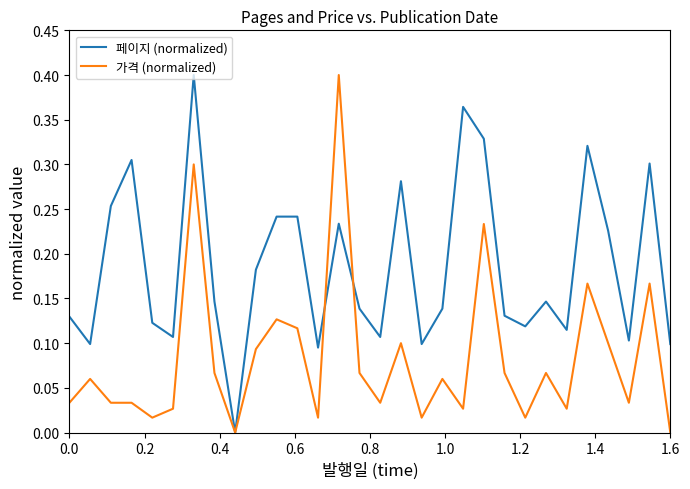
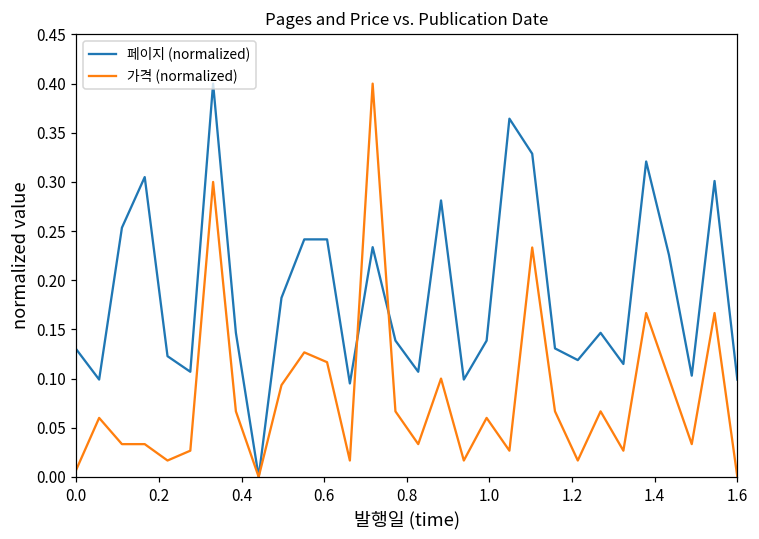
가격 (normalized), 0.0: 0.03 -> 0.01
